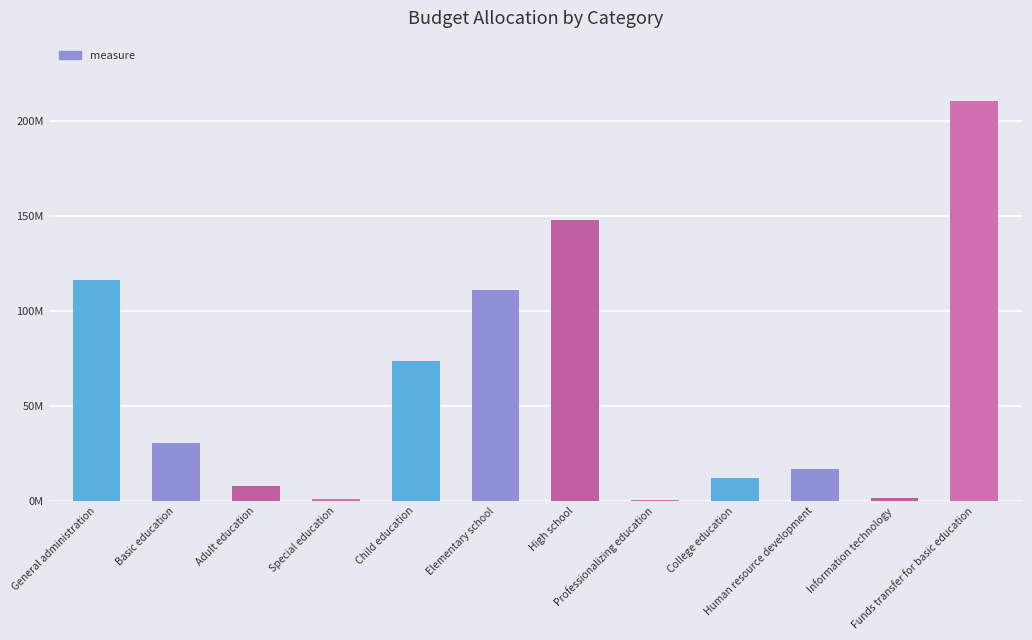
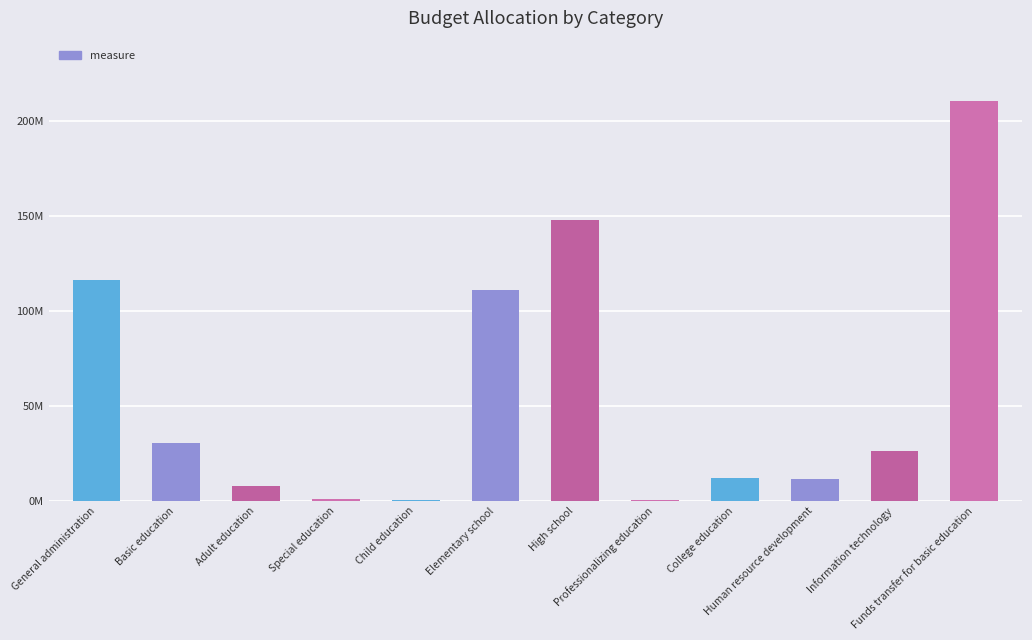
Child education: 73000000 -> 0
Human resource development: 17000000 -> 12000000
Information technology: 2000000 -> 26000000
